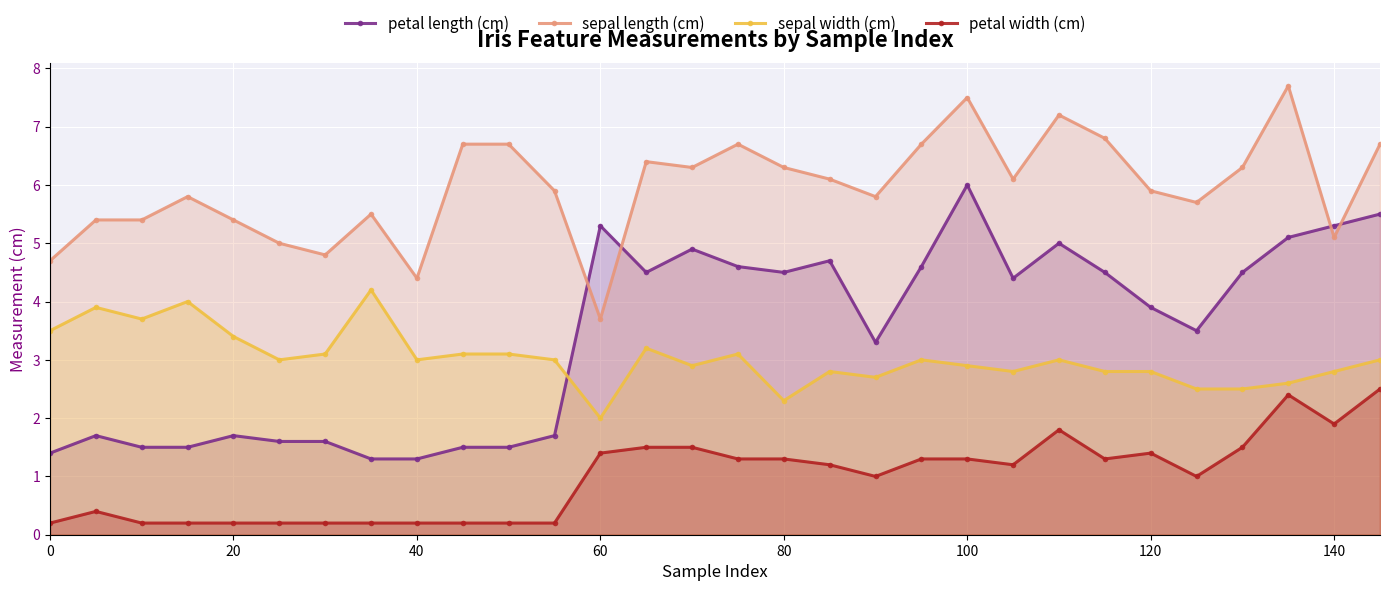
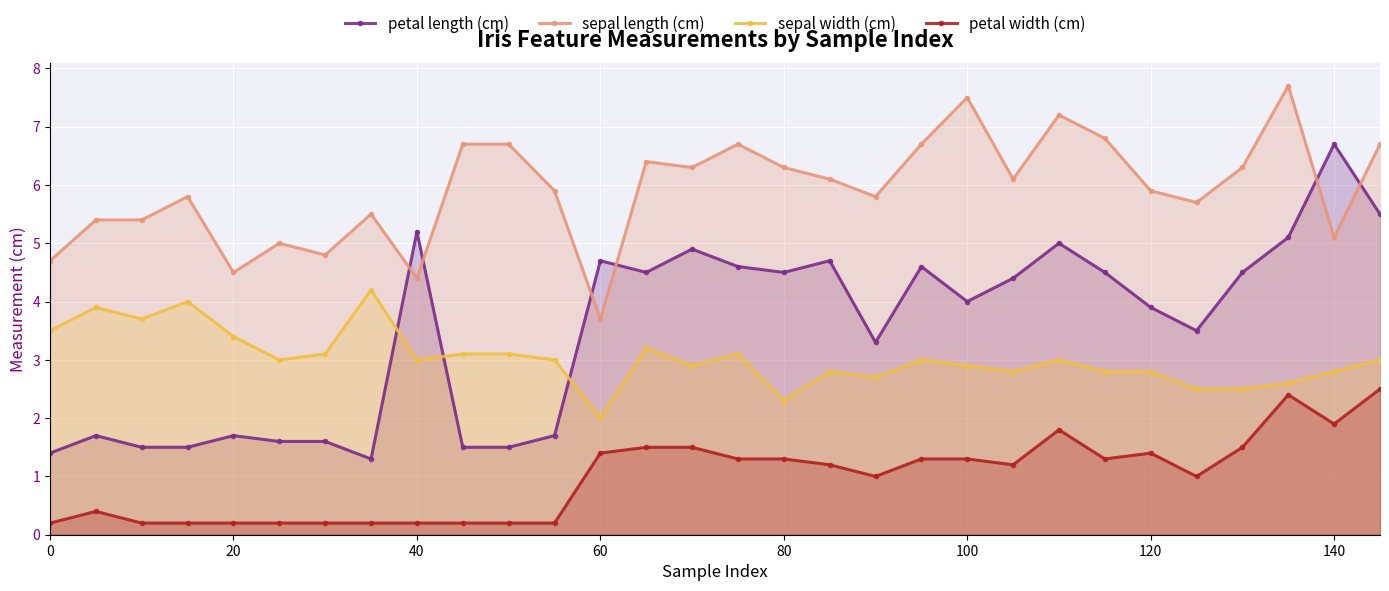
sepal length (cm), 20: 5.4 -> 4.5
petal length (cm), 40: 1.3 -> 5.2
petal length (cm), 60: 5.3 -> 4.7
petal length (cm), 100: 6 -> 4
petal length (cm), 140: 5.3 -> 6.7
